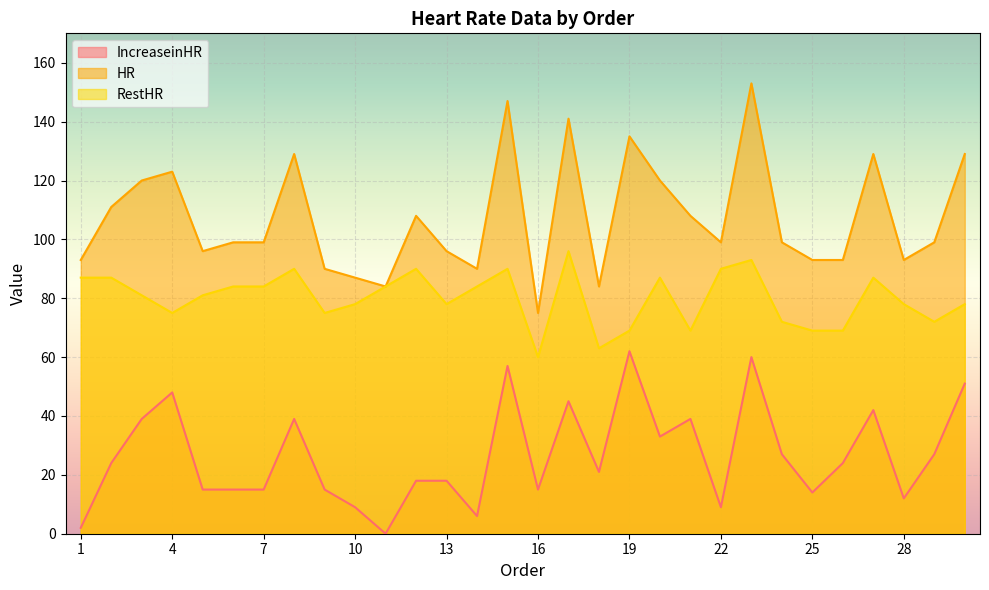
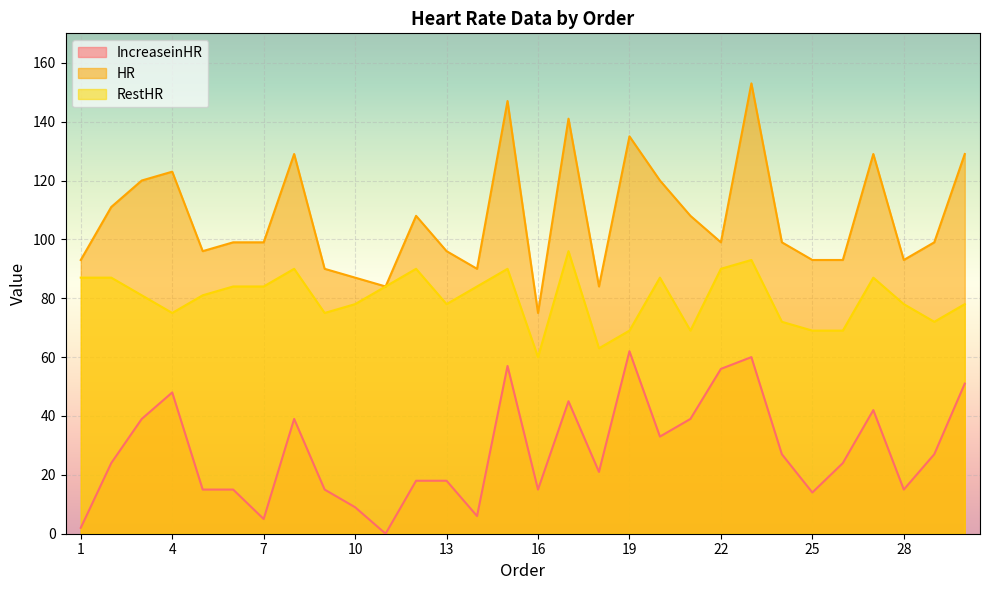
IncreaseinHR, 7: 15 -> 5
IncreaseinHR, 22: 9 -> 56
IncreaseinHR, 28: 12 -> 15
